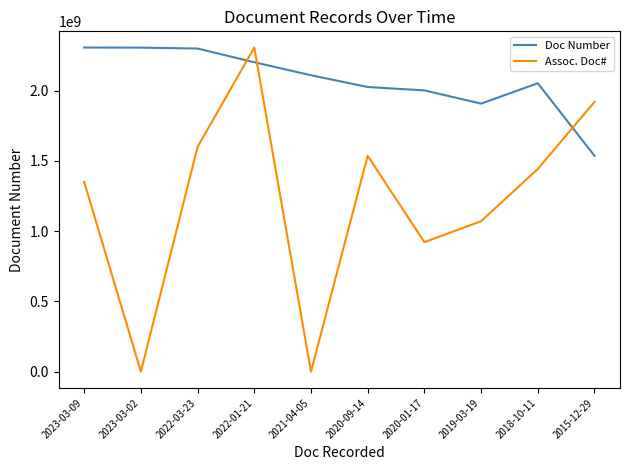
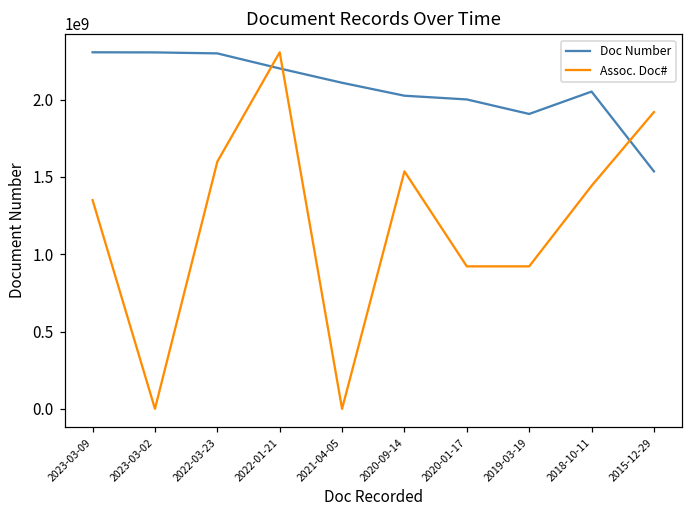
Assoc. Doc#, 2019-03-19: 1070000000 -> 920000000
